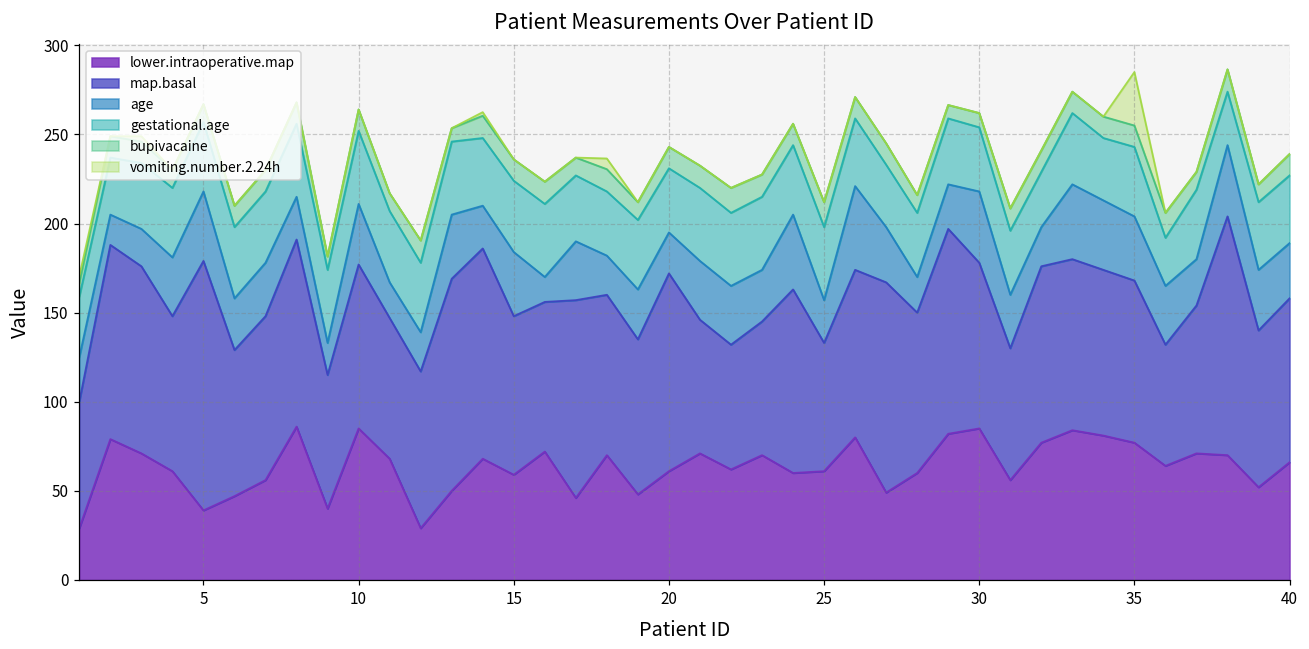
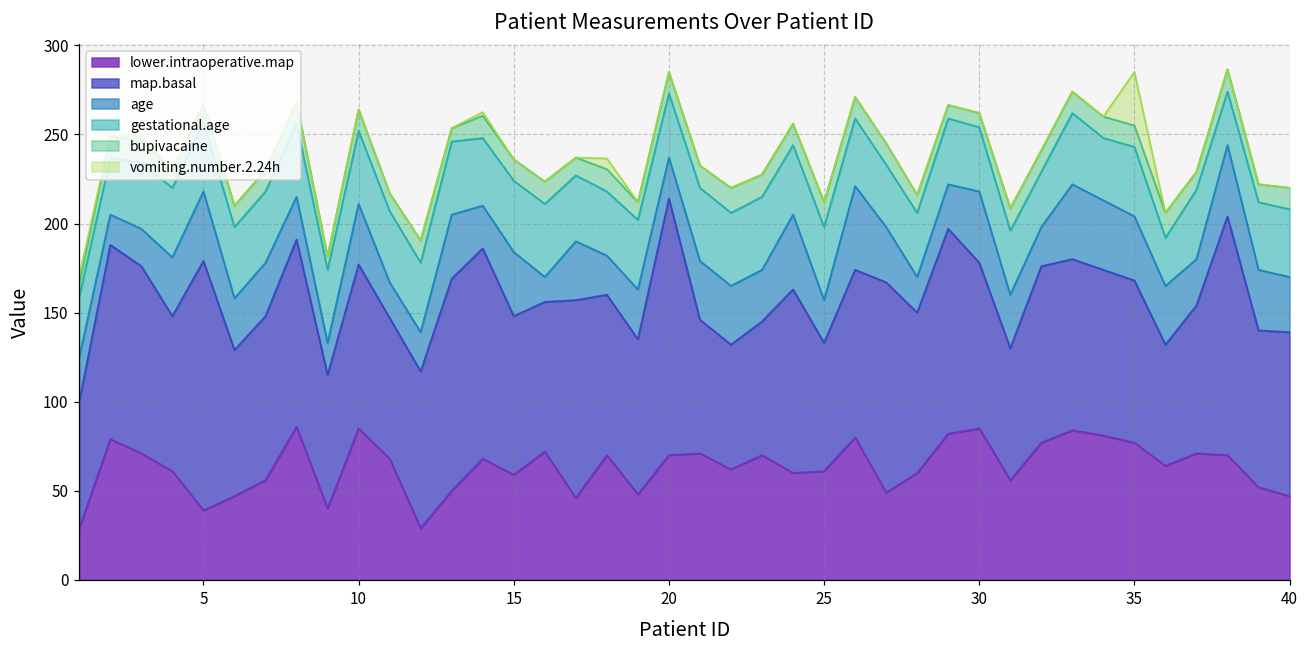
lower.intraoperative.map, 20: 61 -> 70
map.basal, 20: 111 -> 144
lower.intraoperative.map, 40: 66 -> 47
